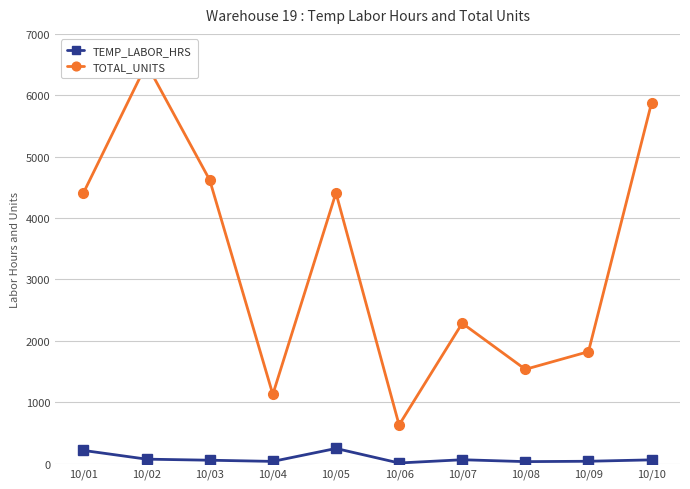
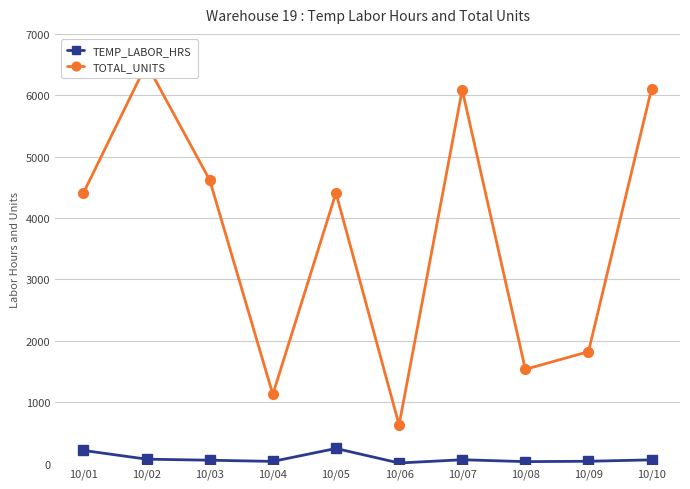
TOTAL_UNITS, 10/07: 2300 -> 6100
TOTAL_UNITS, 10/10: 5900 -> 6100
